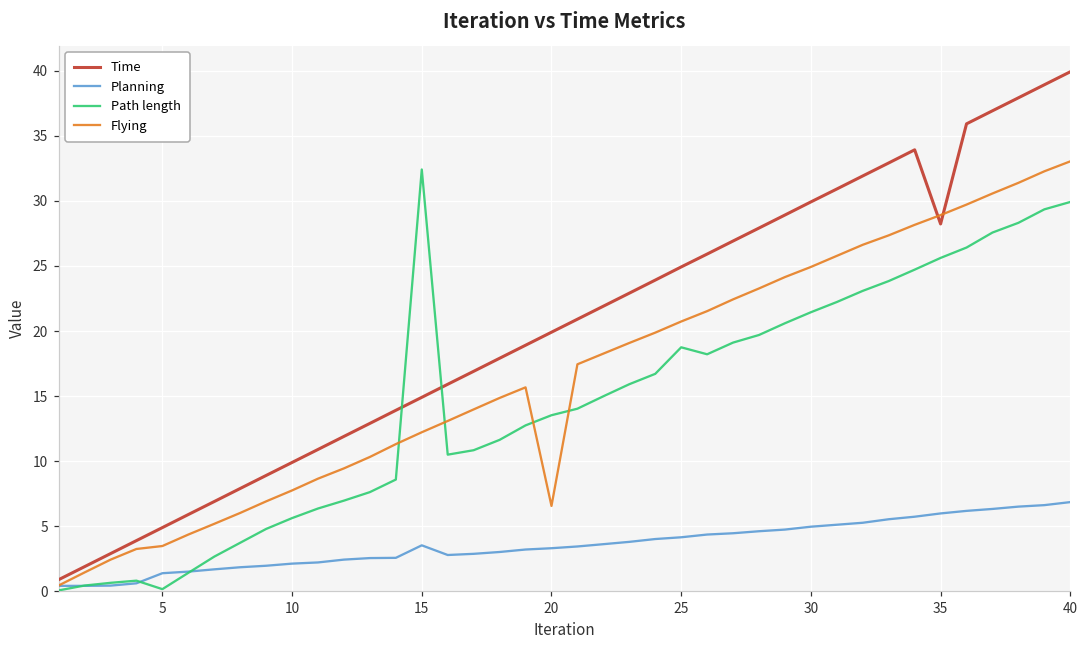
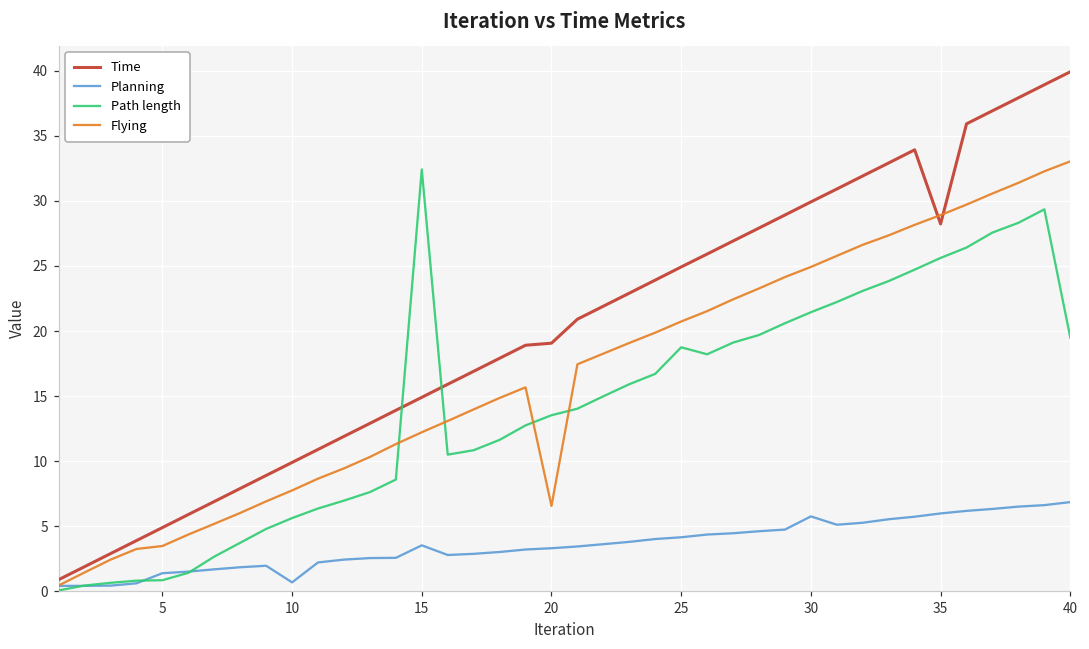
Path length, 5: 0.2 -> 0.9
Planning, 10: 2.1 -> 0.7
Time, 20: 19.9 -> 19.1
Planning, 30: 5.0 -> 5.8
Path length, 40: 29.9 -> 19.5
